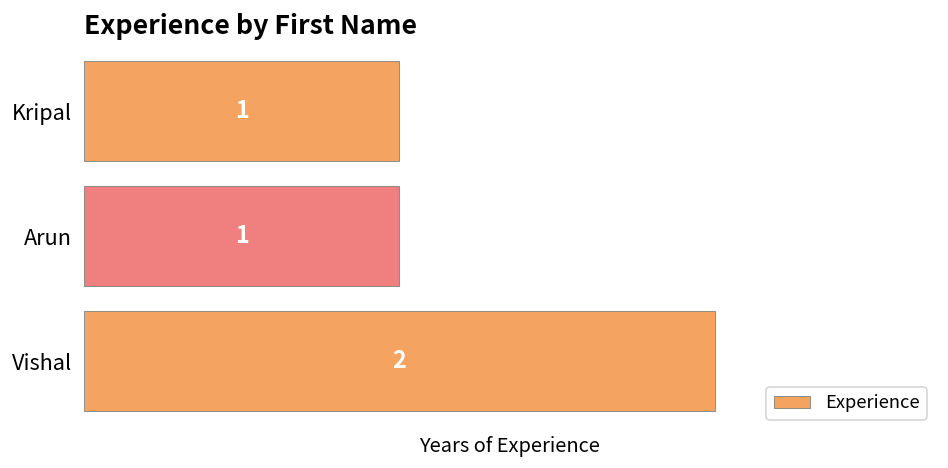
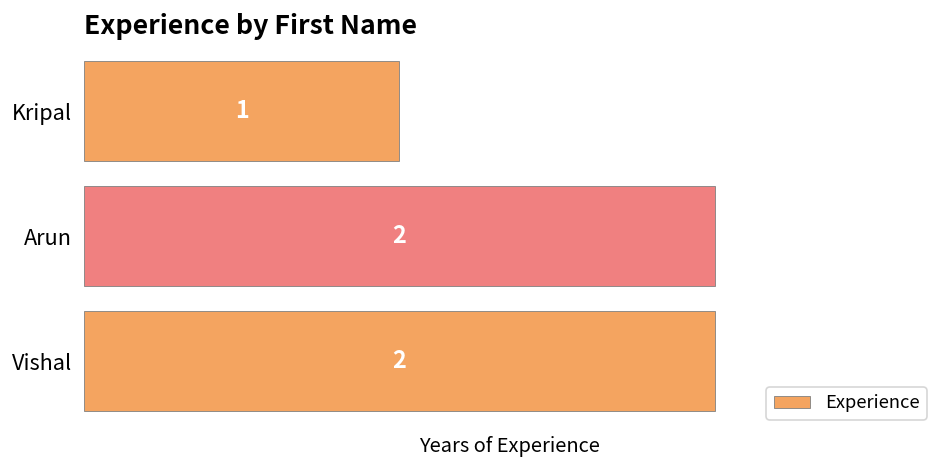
Arun: 1 -> 2
